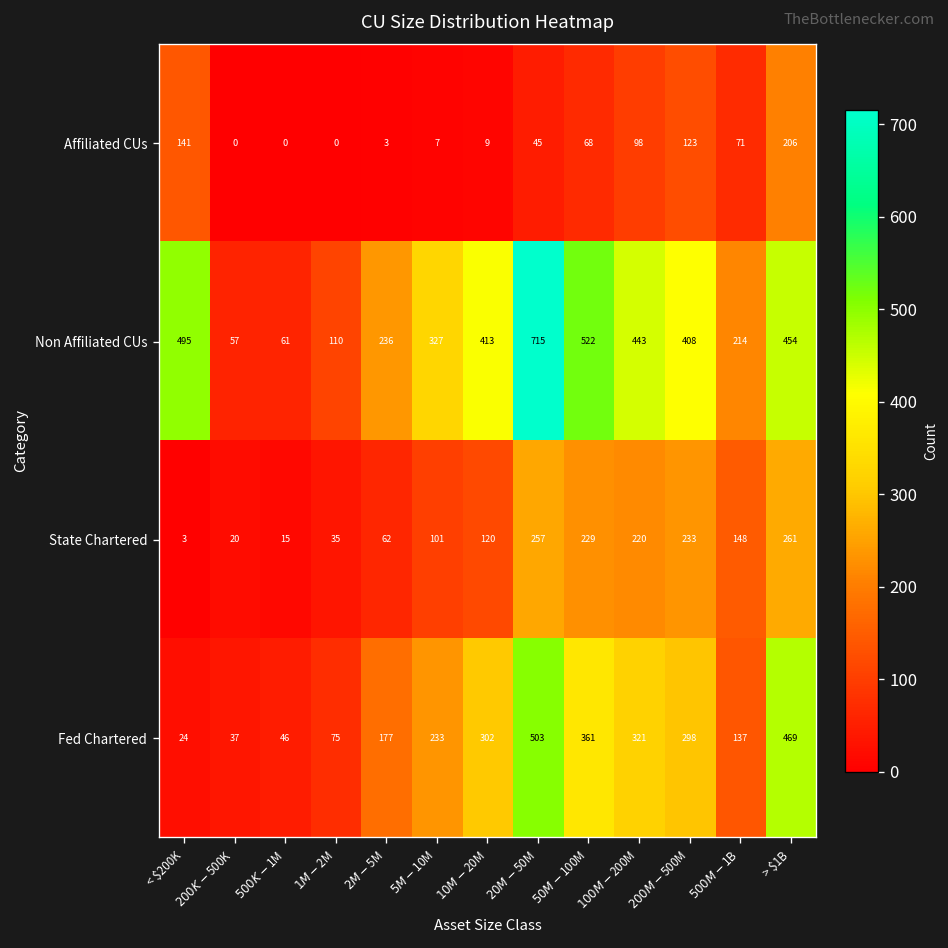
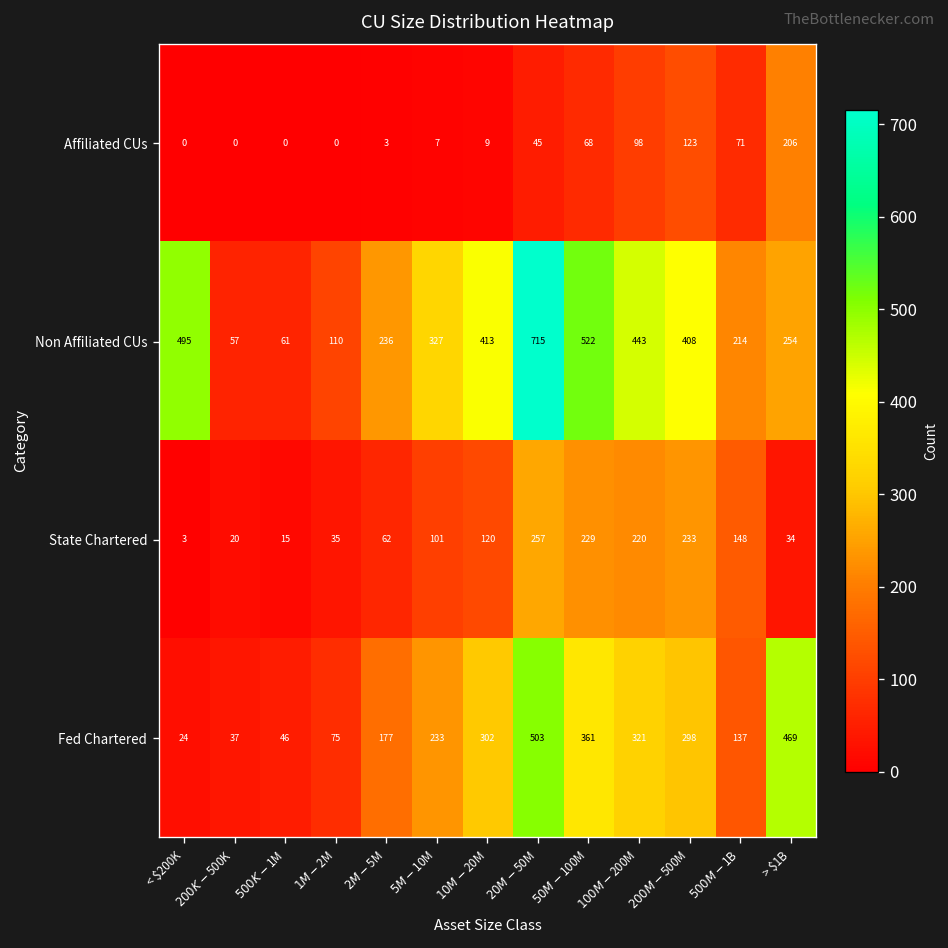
Affiliated CUs, < $200K: 141 -> 0
Non Affiliated CUs, > $1B: 454 -> 254
State Chartered, > $1B: 261 -> 34
